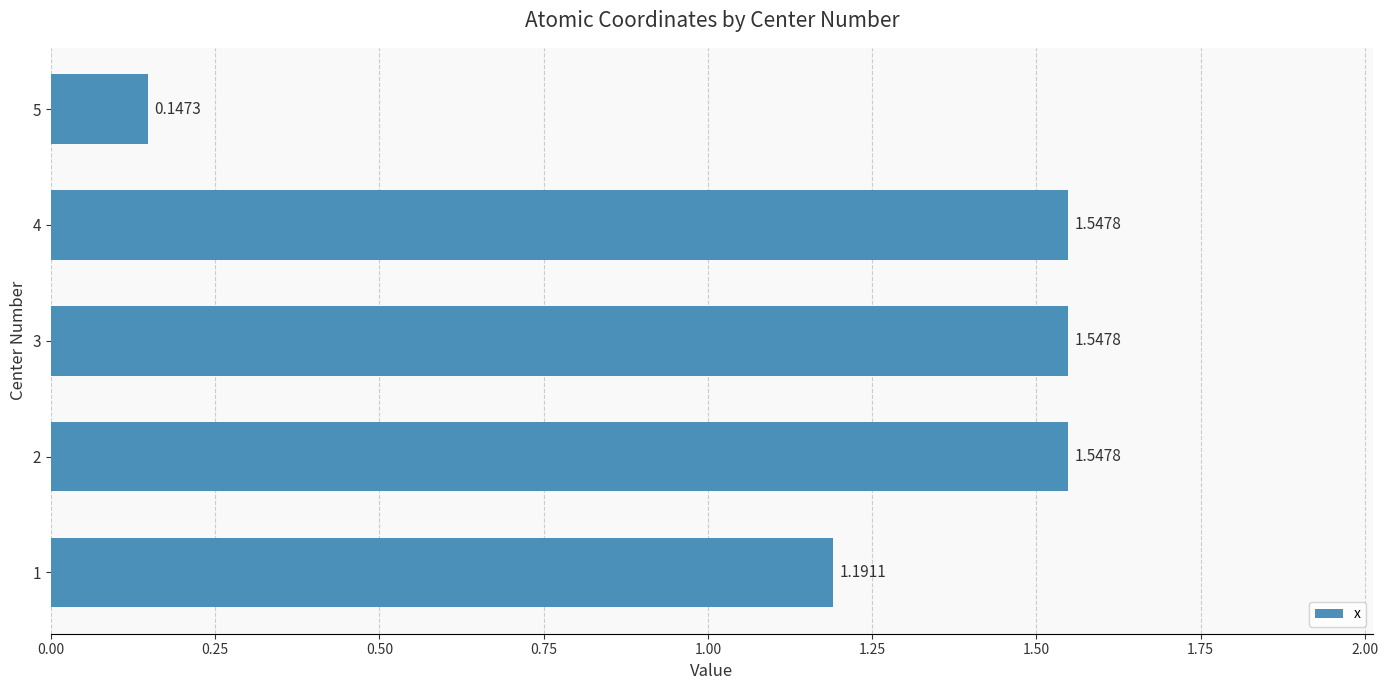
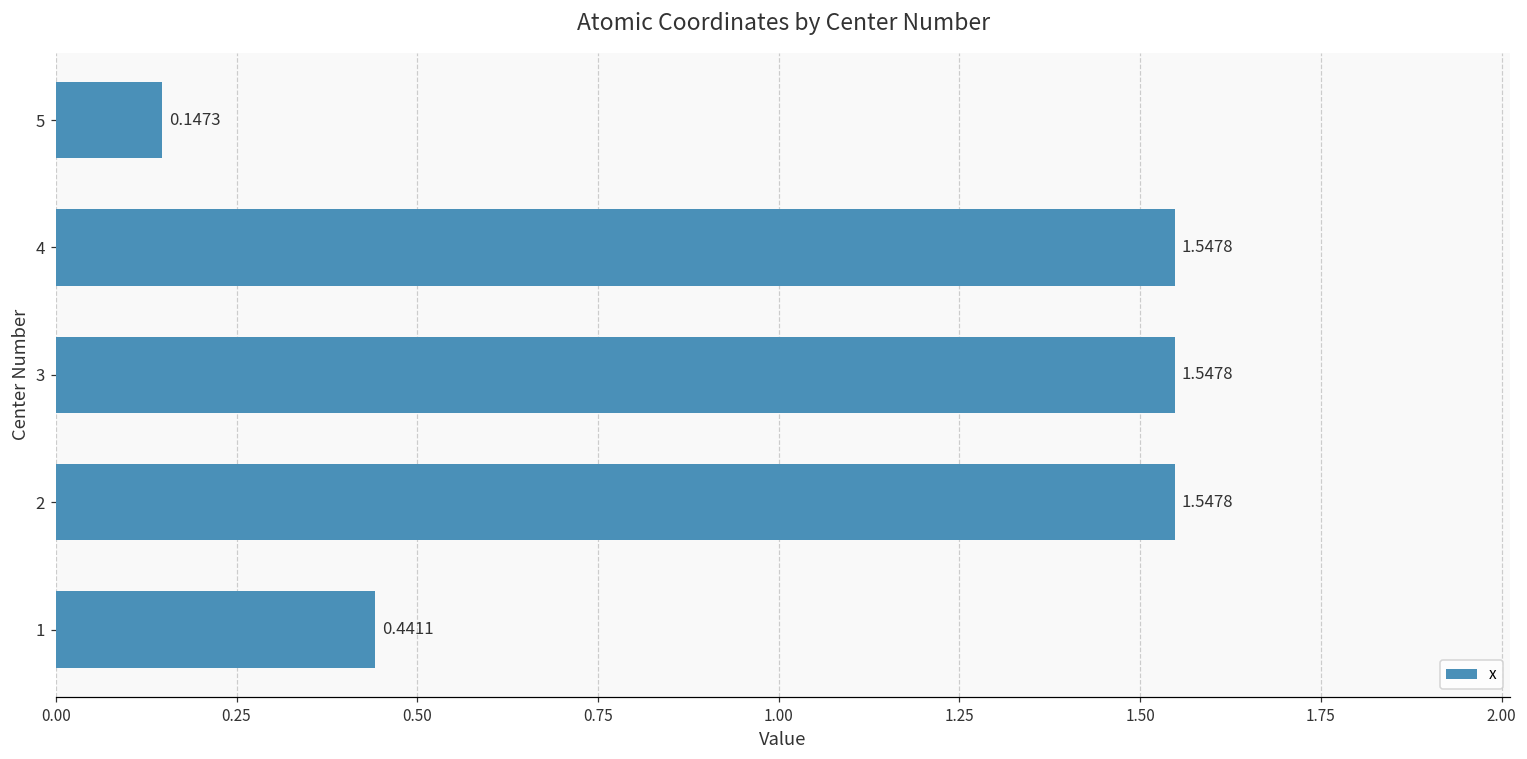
1: 1.1911 -> 0.4411
